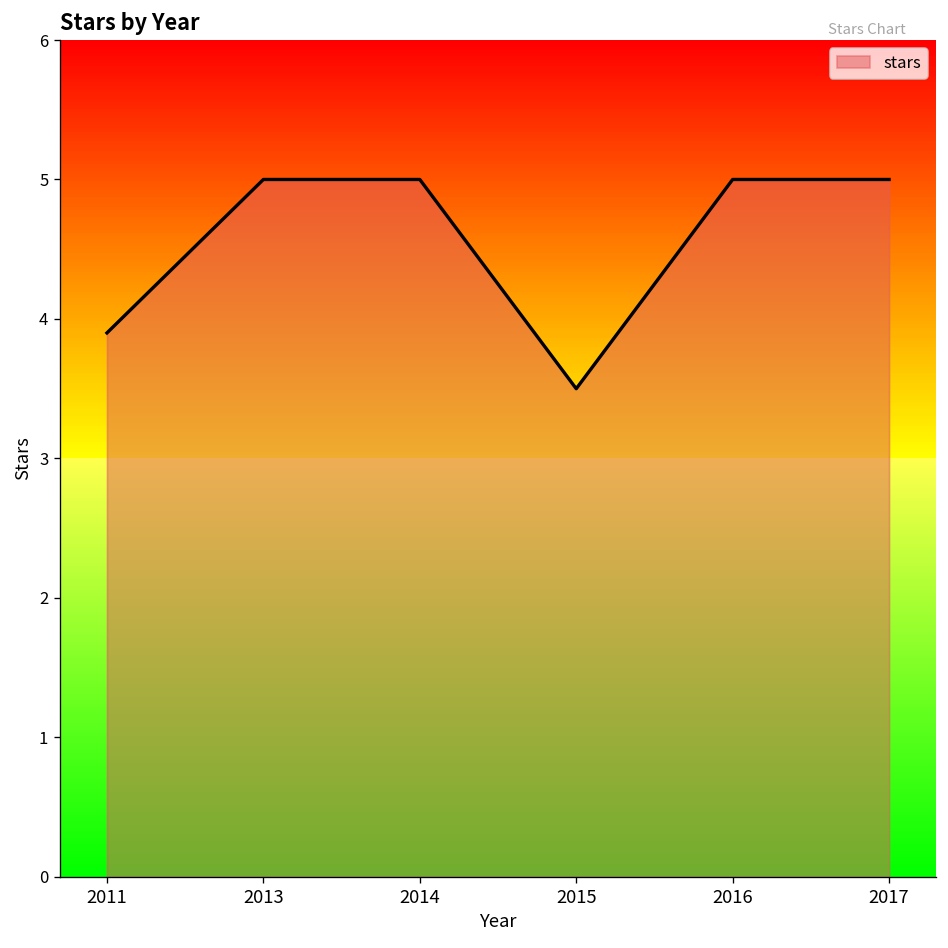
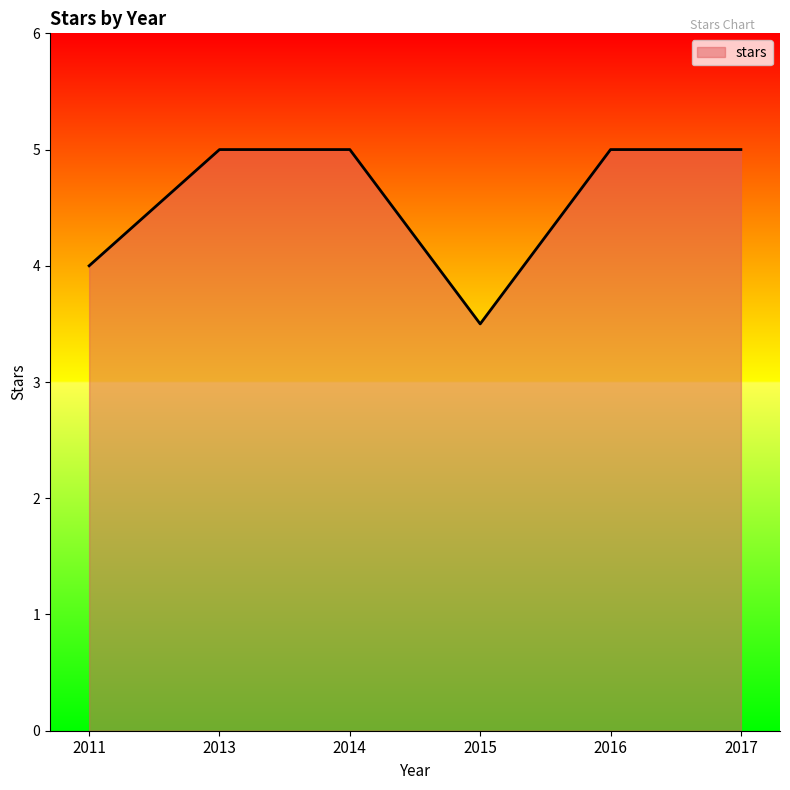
2011: 3.9 -> 4.0
